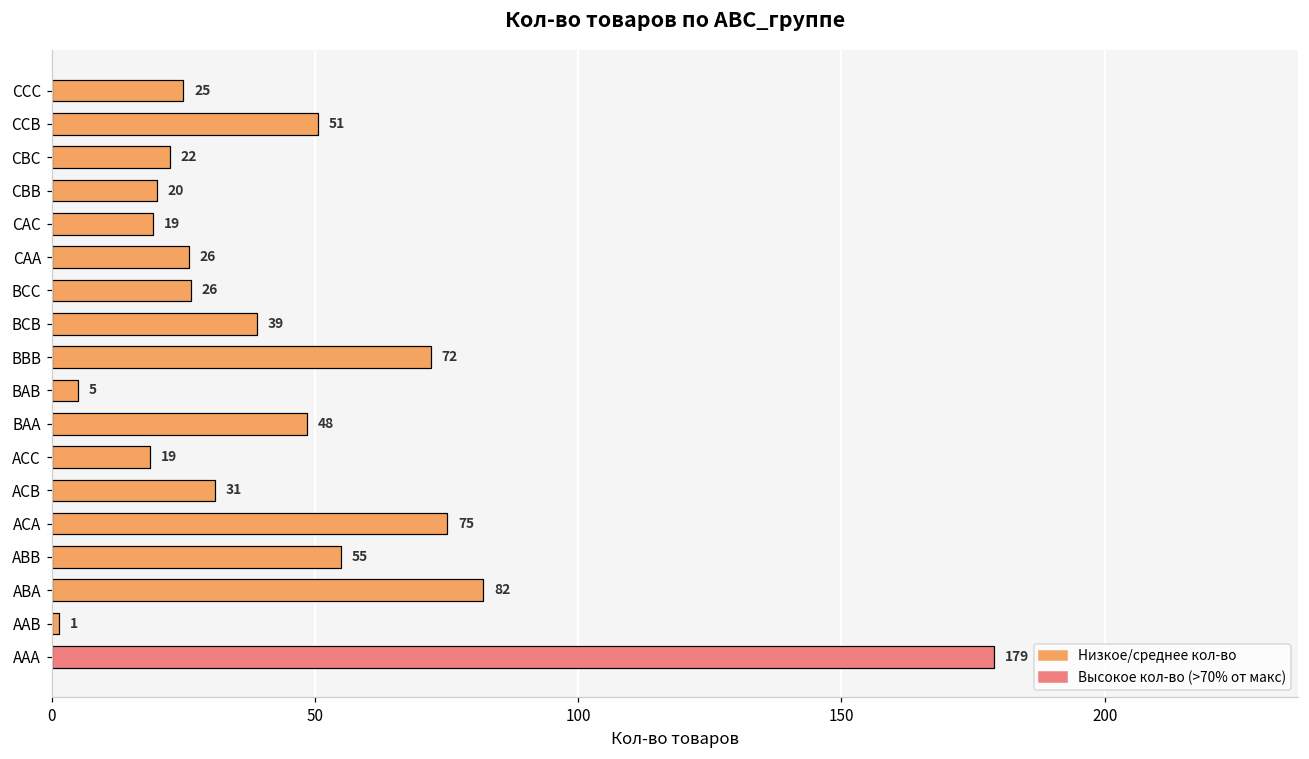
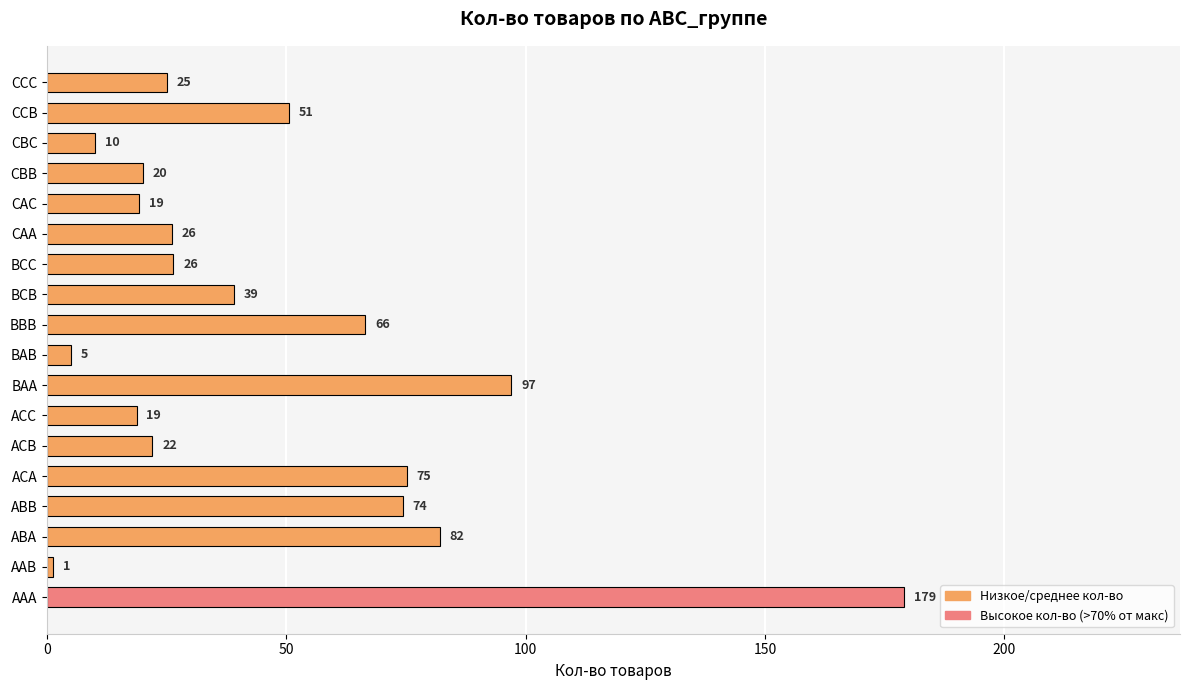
CBC: 22 -> 10
BBB: 72 -> 66
BAA: 48 -> 97
ACB: 31 -> 22
ABB: 55 -> 74
